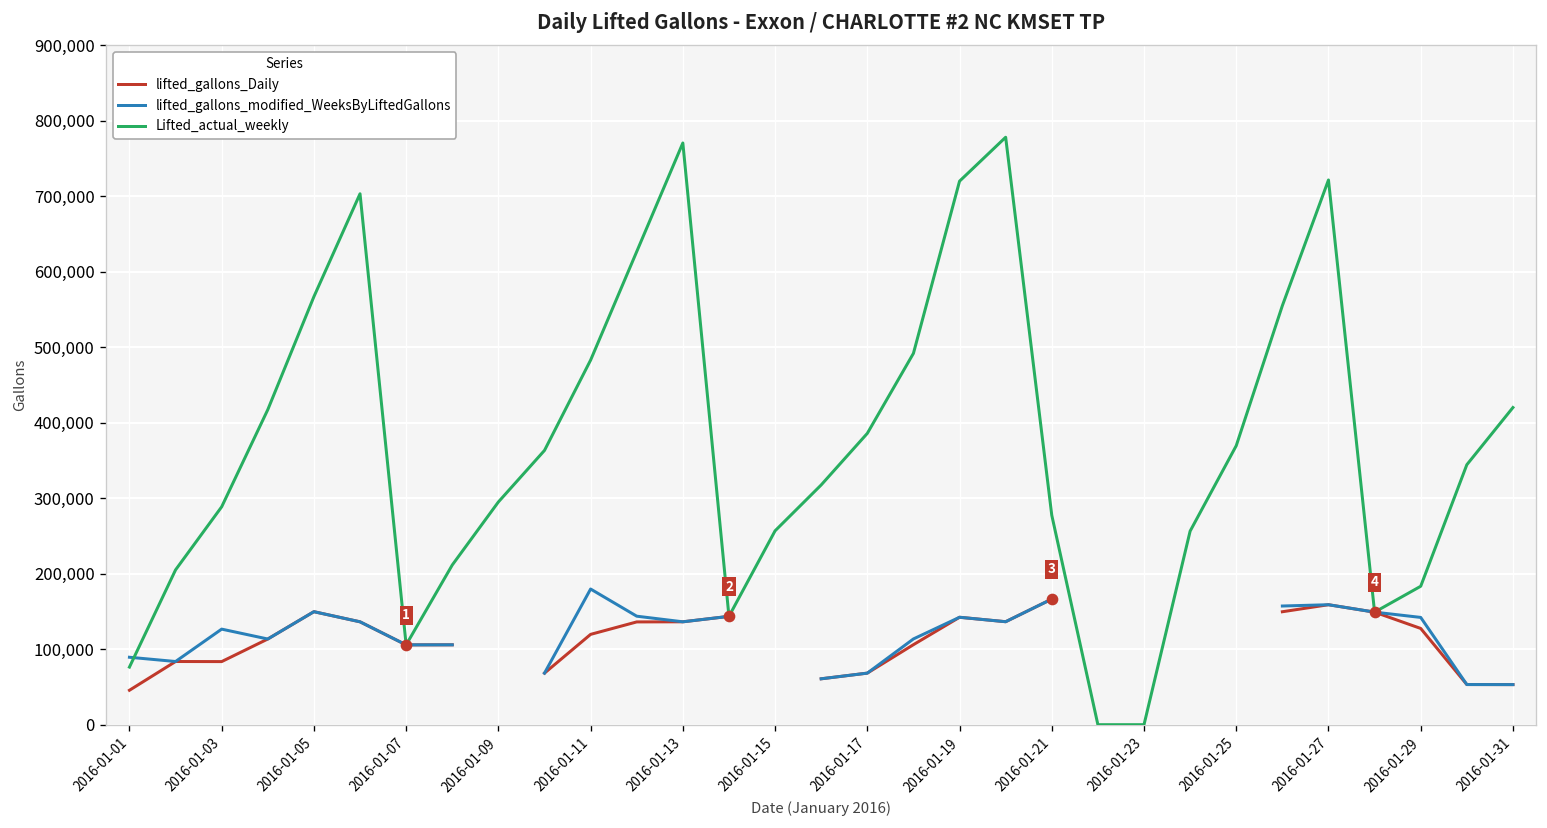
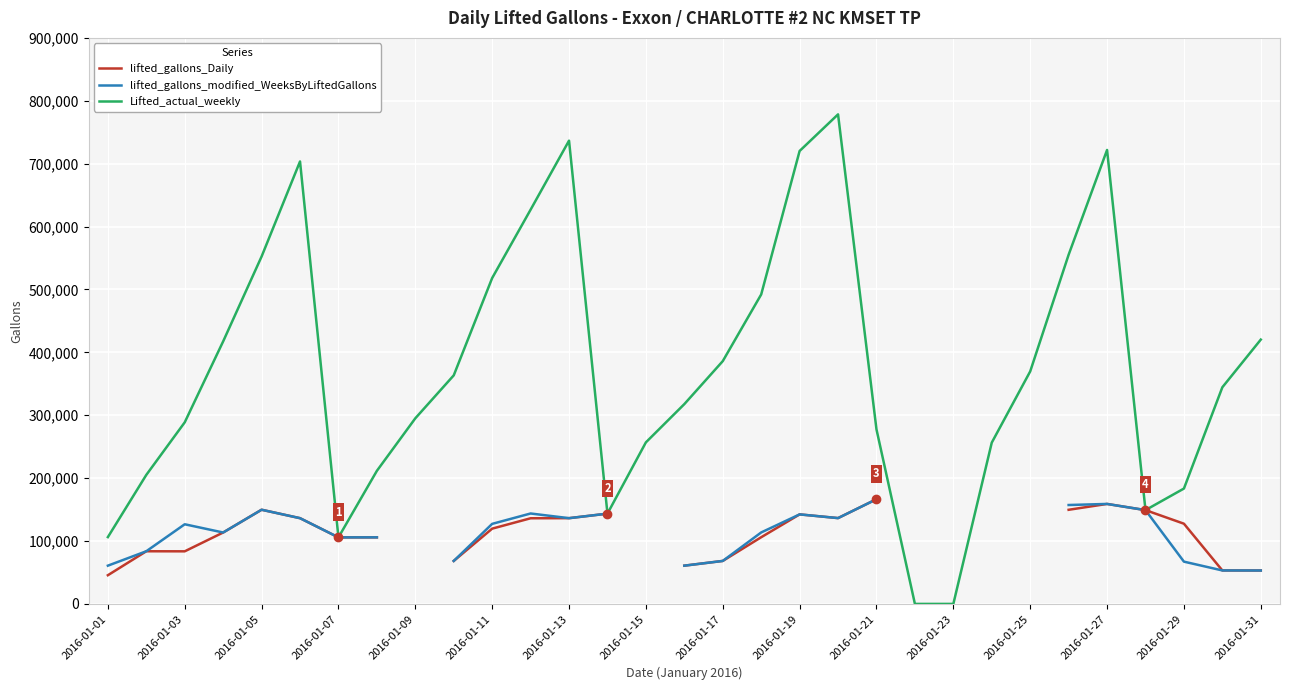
lifted_gallons_modified_WeeksByLiftedGallons, 2016-01-01: 90,000 -> 60,000
Lifted_actual_weekly, 2016-01-01: 80,000 -> 110,000
Lifted_actual_weekly, 2016-01-05: 570,000 -> 550,000
lifted_gallons_modified_WeeksByLiftedGallons, 2016-01-11: 180,000 -> 130,000
Lifted_actual_weekly, 2016-01-11: 480,000 -> 520,000
Lifted_actual_weekly, 2016-01-13: 770,000 -> 740,000
lifted_gallons_modified_WeeksByLiftedGallons, 2016-01-29: 140,000 -> 70,000
